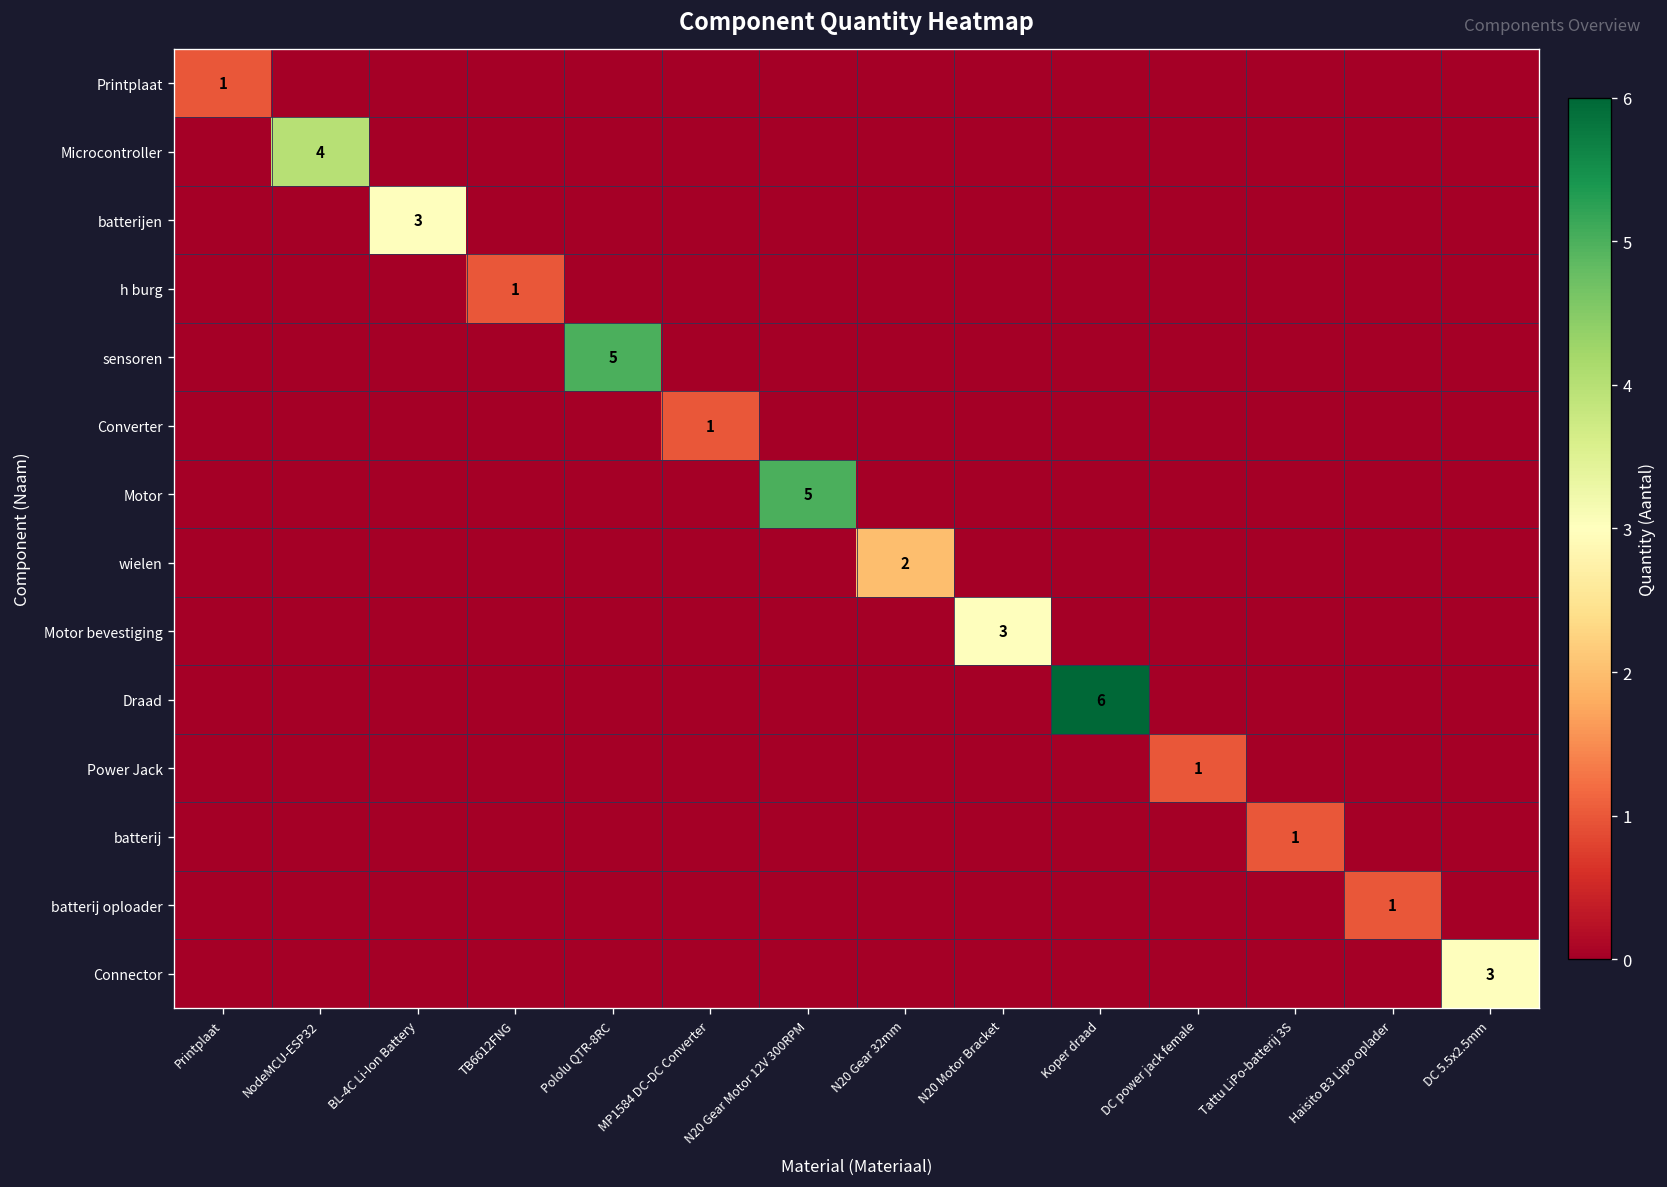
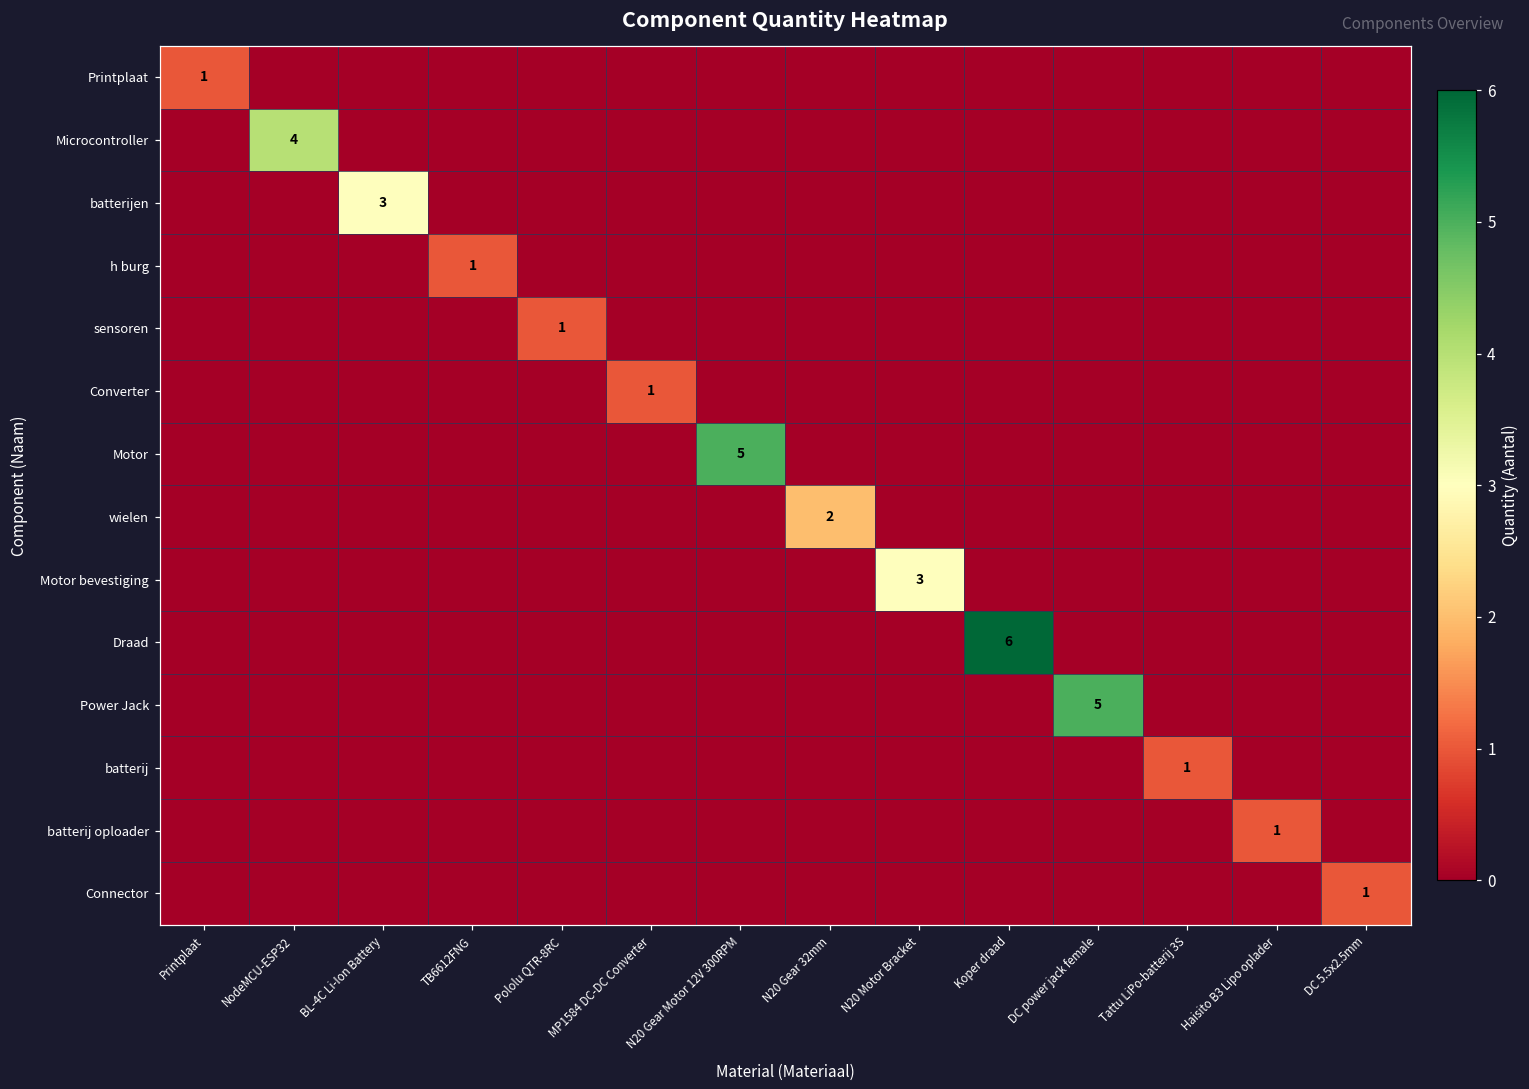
sensoren, Pololu QTR-8RC: 5 -> 1
Power Jack, DC power jack female: 1 -> 5
Connector, DC 5.5x2.5mm: 3 -> 1
